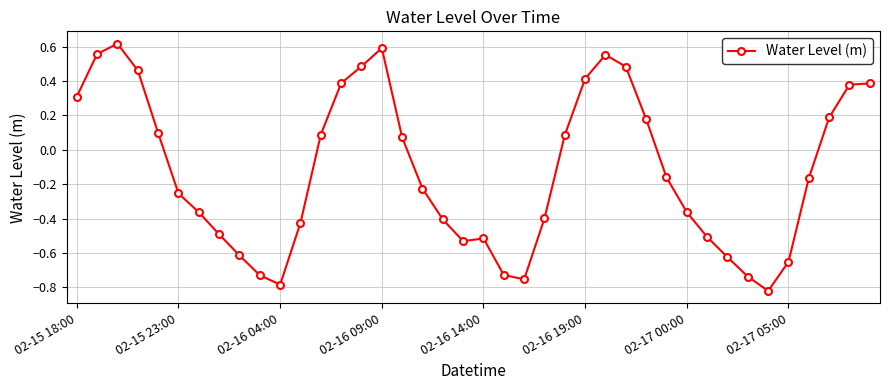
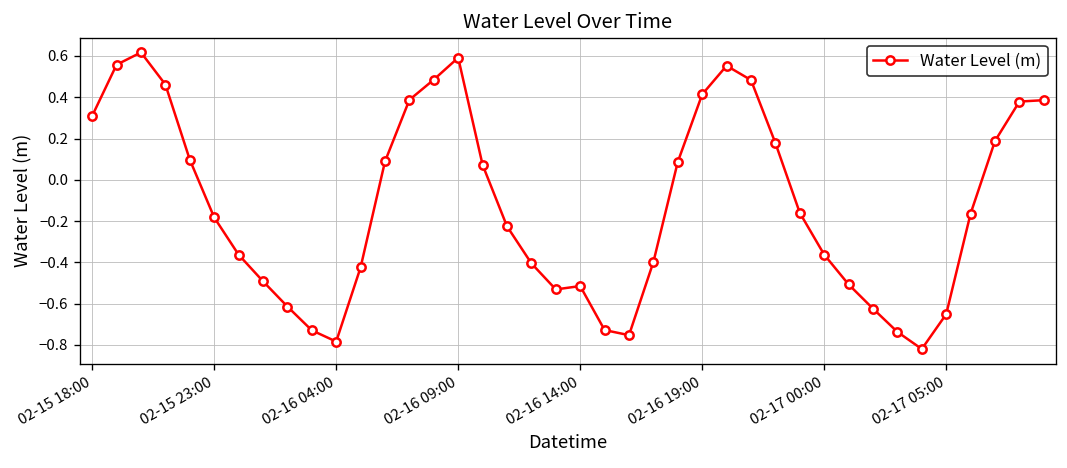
02-15 23:00: -0.25 -> -0.18
